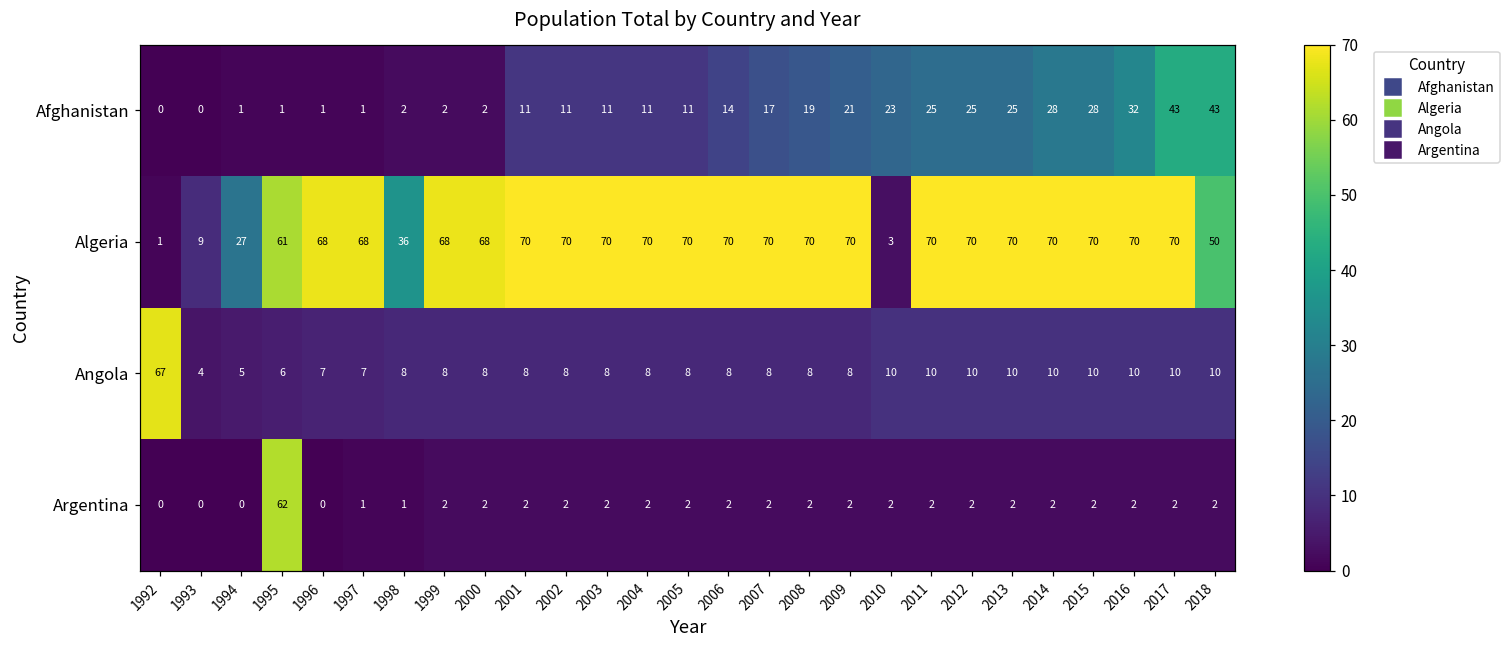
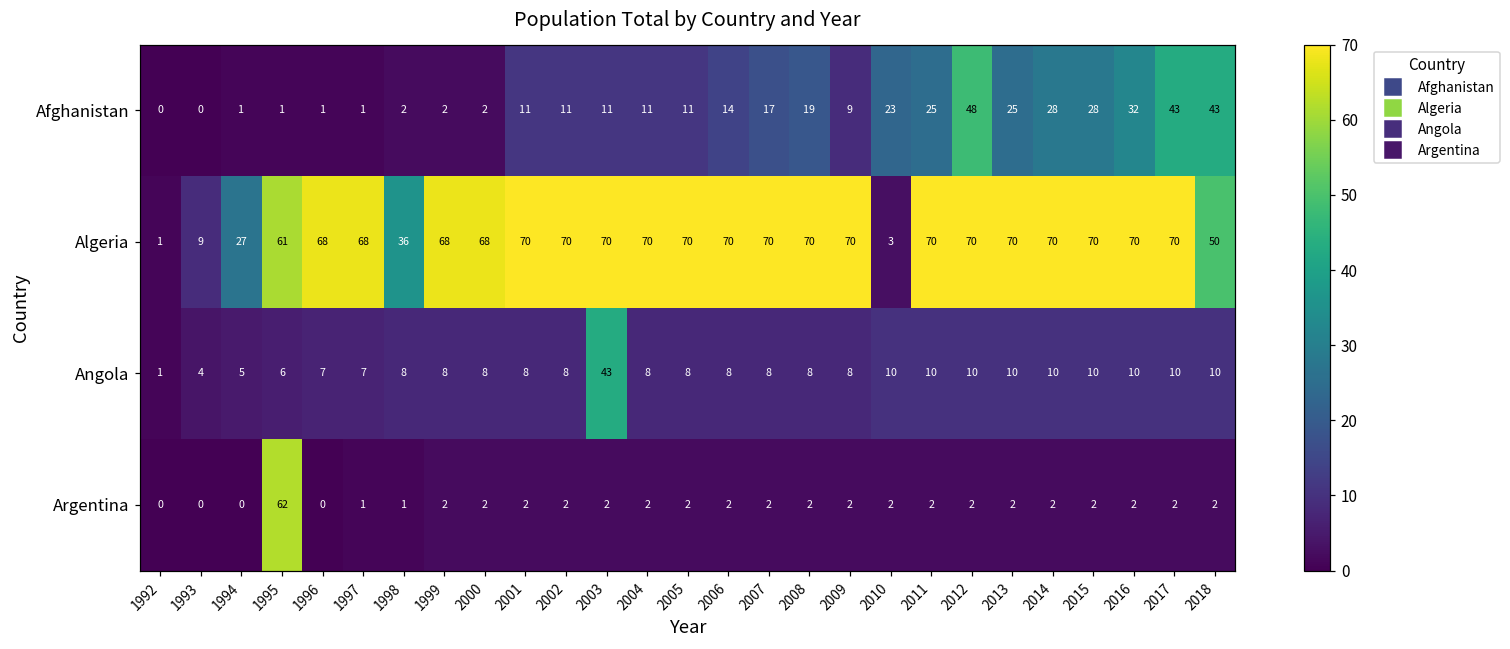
Afghanistan, 2009: 21 -> 9
Afghanistan, 2012: 25 -> 48
Angola, 1992: 67 -> 1
Angola, 2003: 8 -> 43
